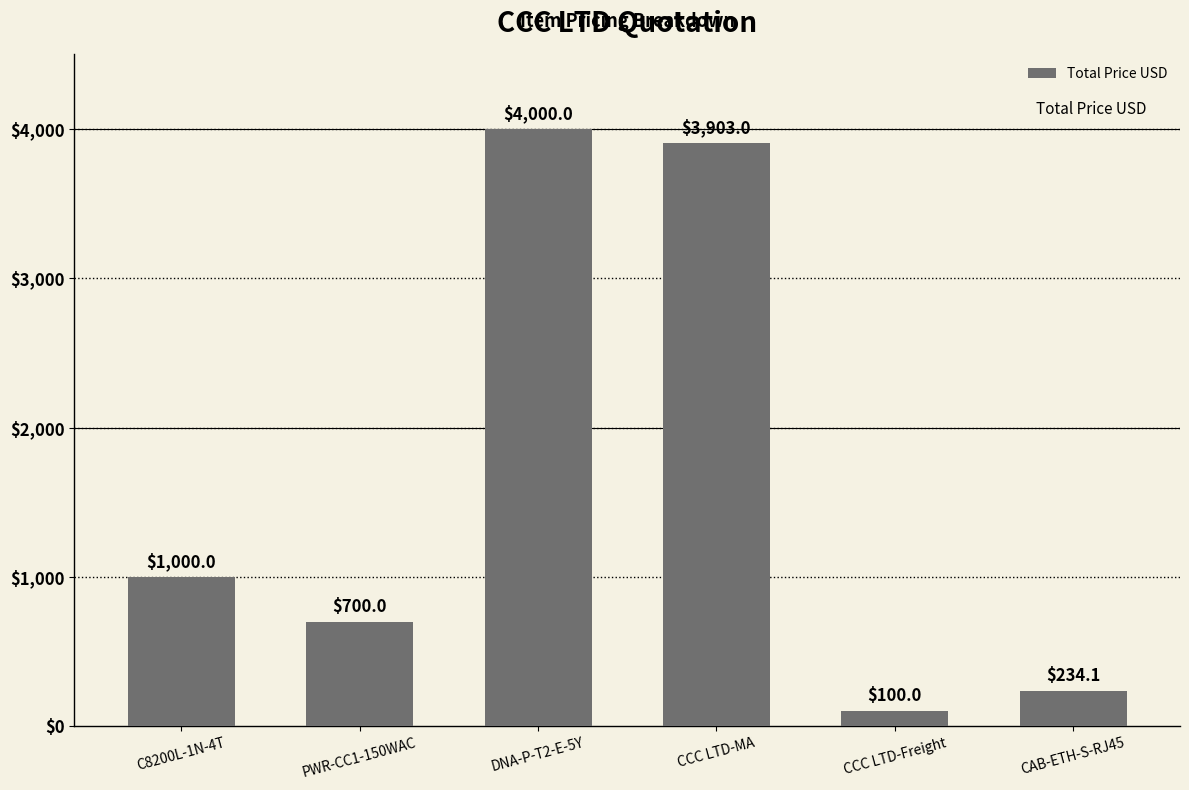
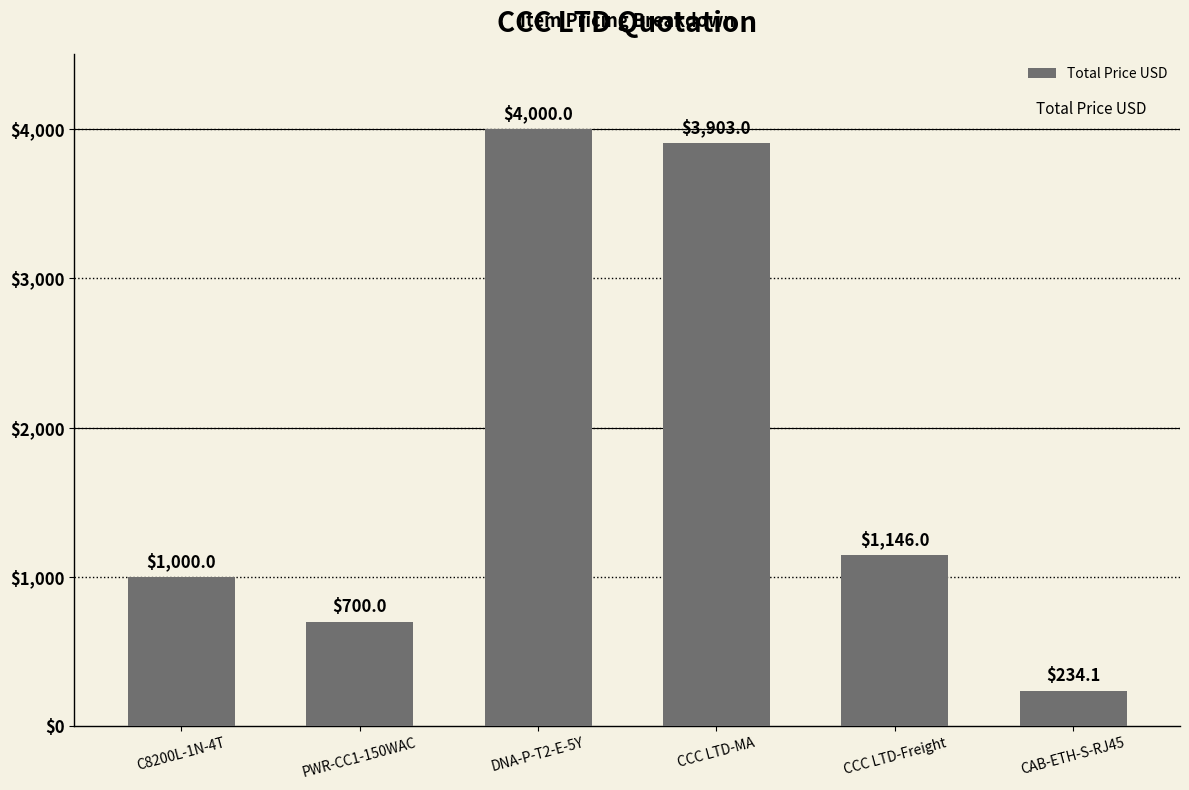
CCC LTD-Freight: $100.0 -> $1,146.0
